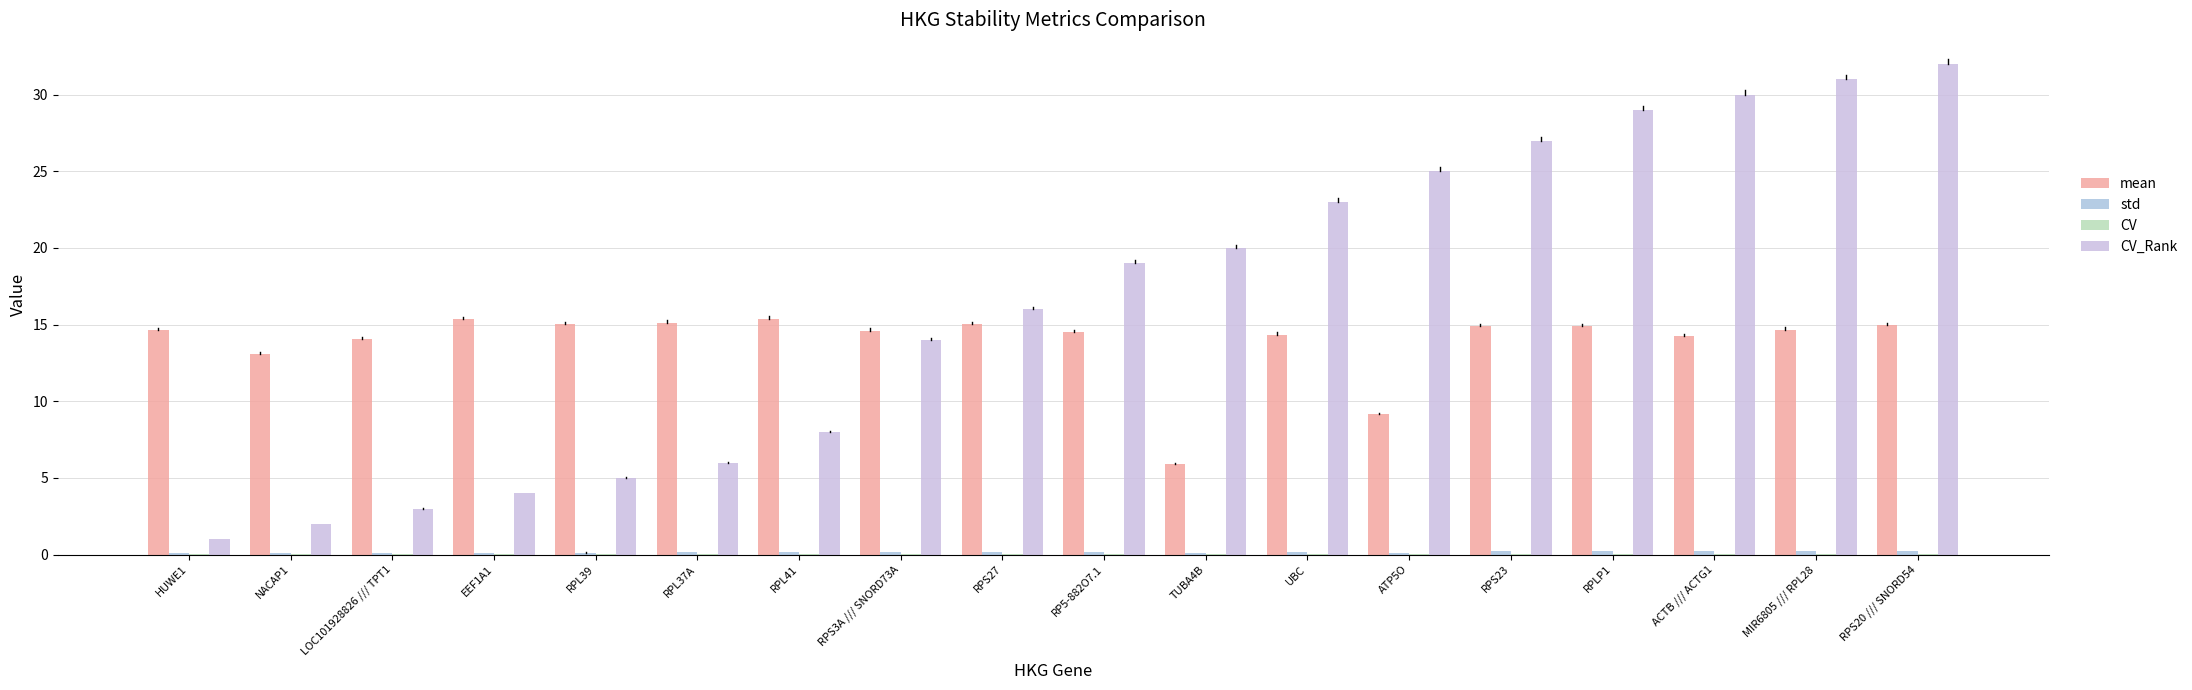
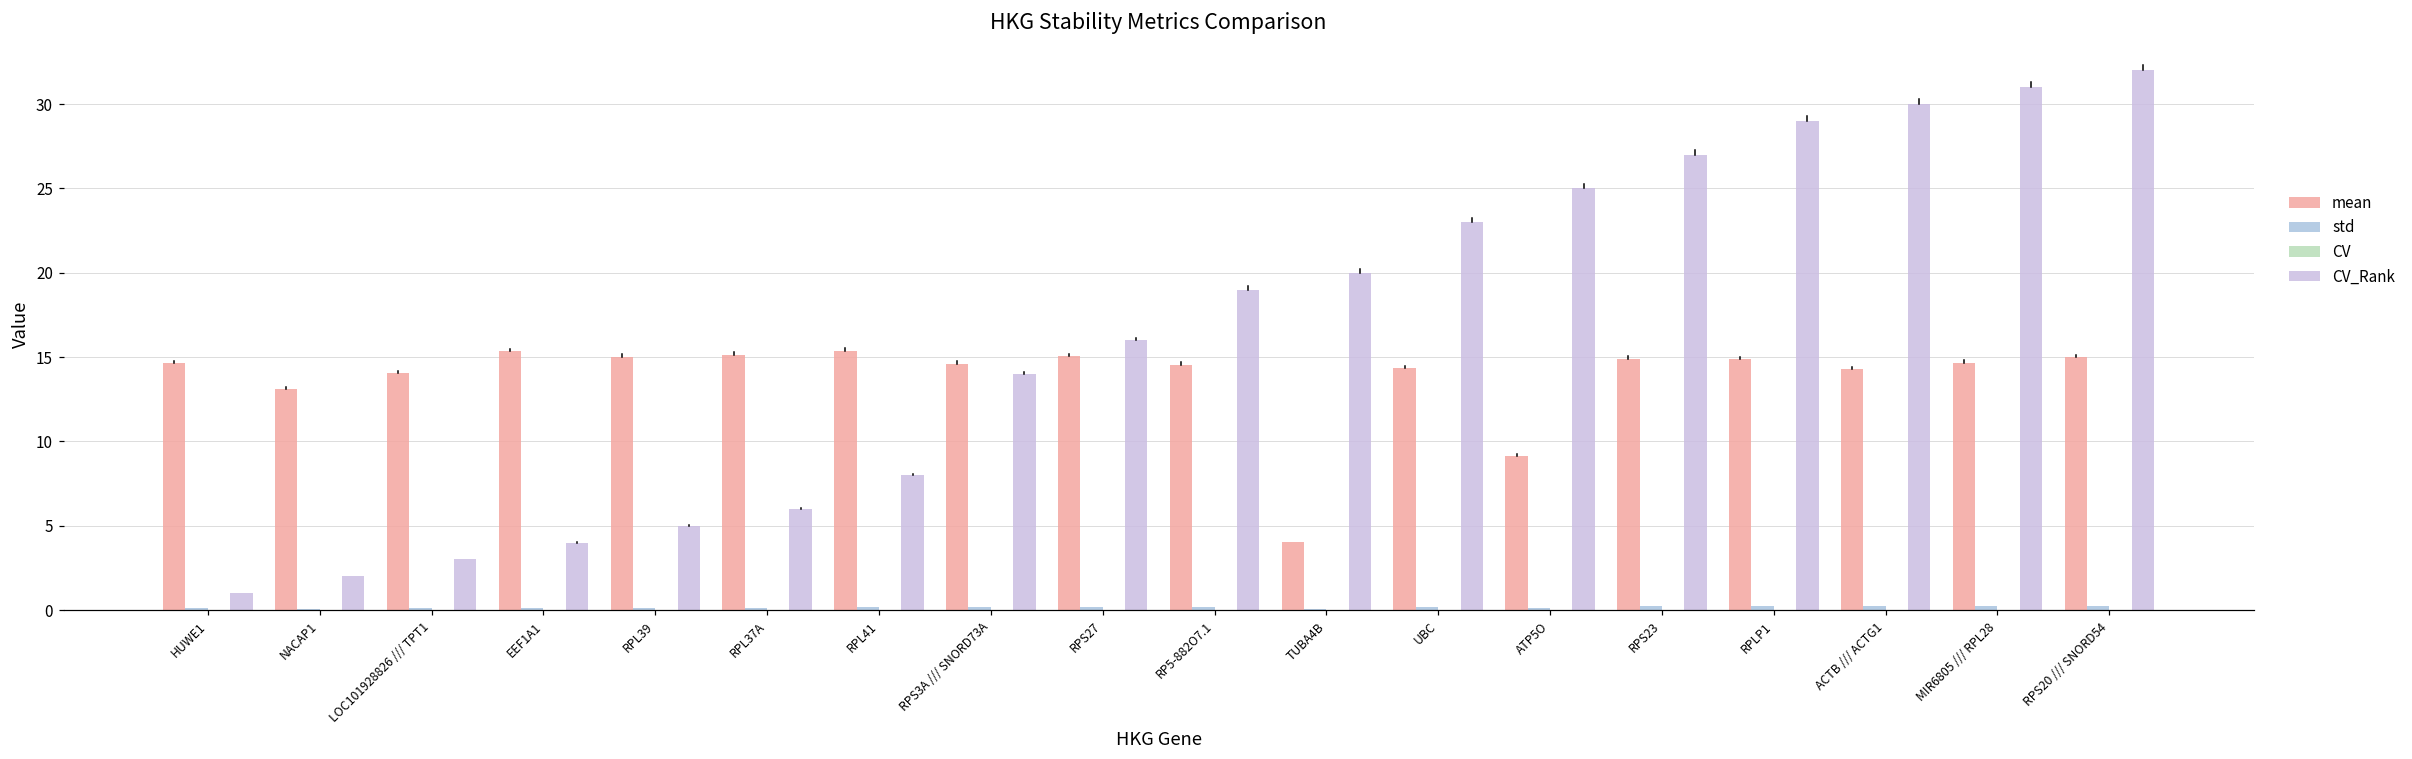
mean, TUBA4B: 5.9 -> 4.0
